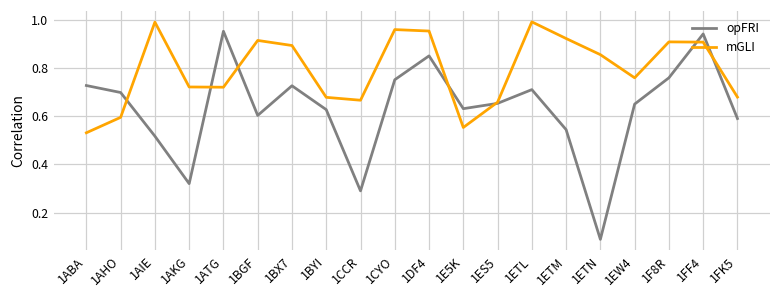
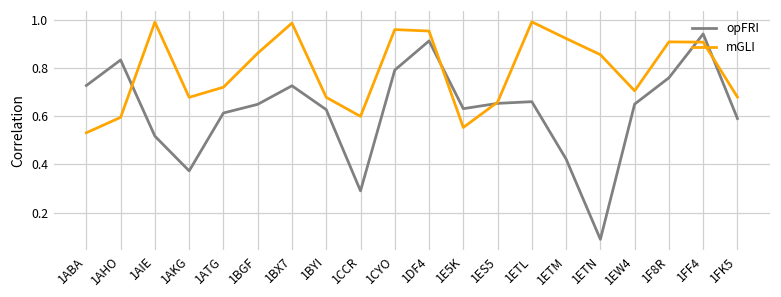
opFRI, 1AHO: 0.70 -> 0.83
opFRI, 1AKG: 0.32 -> 0.37
mGLI, 1AKG: 0.72 -> 0.68
opFRI, 1ATG: 0.95 -> 0.61
opFRI, 1BGF: 0.60 -> 0.65
mGLI, 1BGF: 0.91 -> 0.86
mGLI, 1BX7: 0.89 -> 0.99
mGLI, 1CCR: 0.67 -> 0.60
opFRI, 1CYO: 0.75 -> 0.79
opFRI, 1DF4: 0.85 -> 0.91
opFRI, 1ETL: 0.71 -> 0.66
opFRI, 1ETM: 0.54 -> 0.42
mGLI, 1EW4: 0.76 -> 0.71
